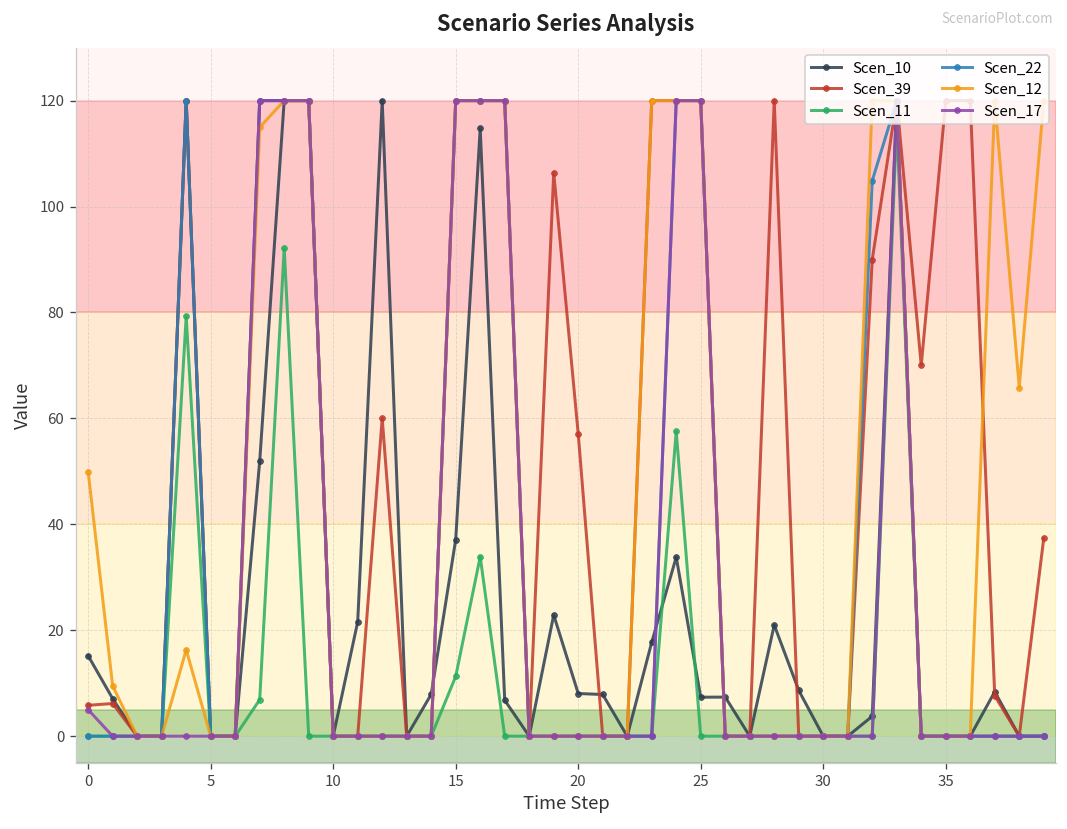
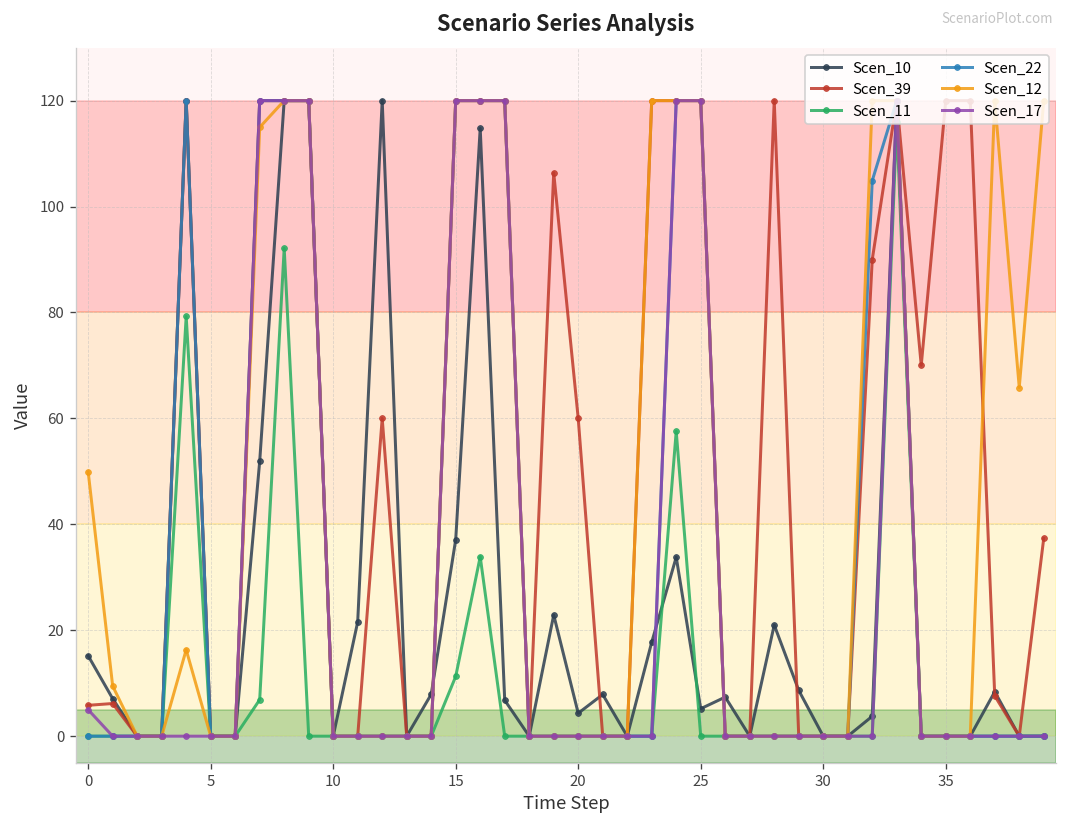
Scen_10, 20: 8 -> 4
Scen_39, 20: 57 -> 60
Scen_10, 25: 7 -> 5
